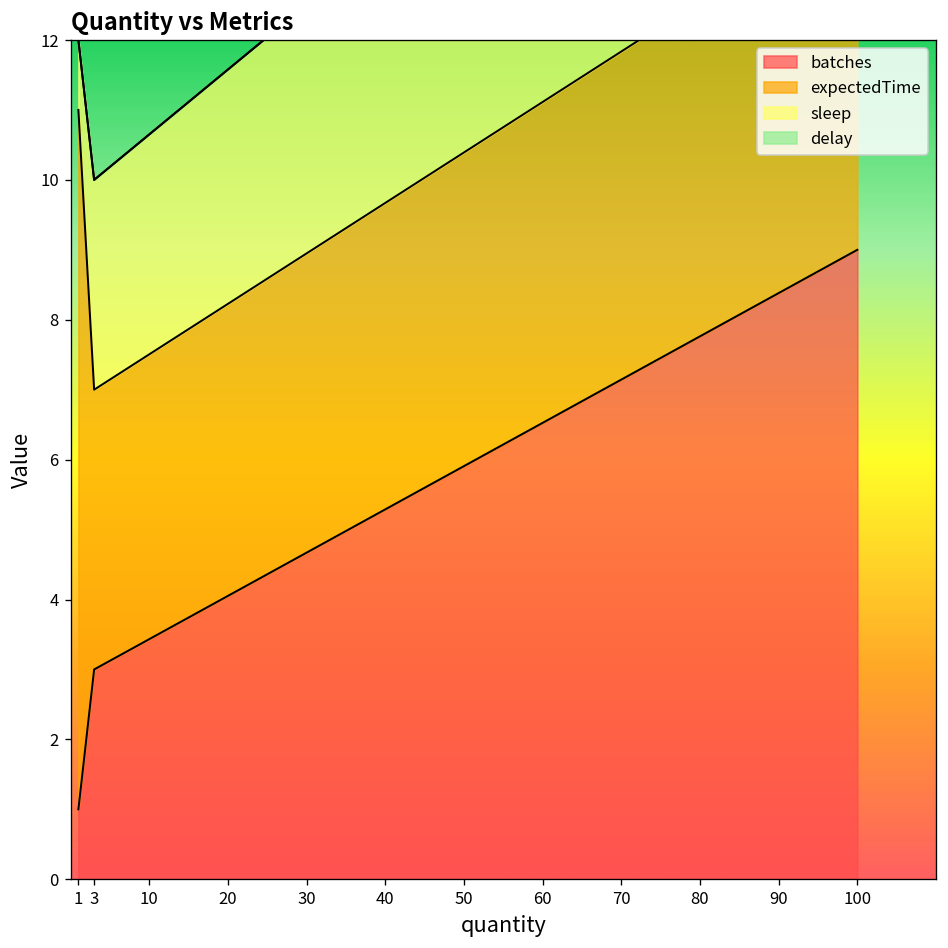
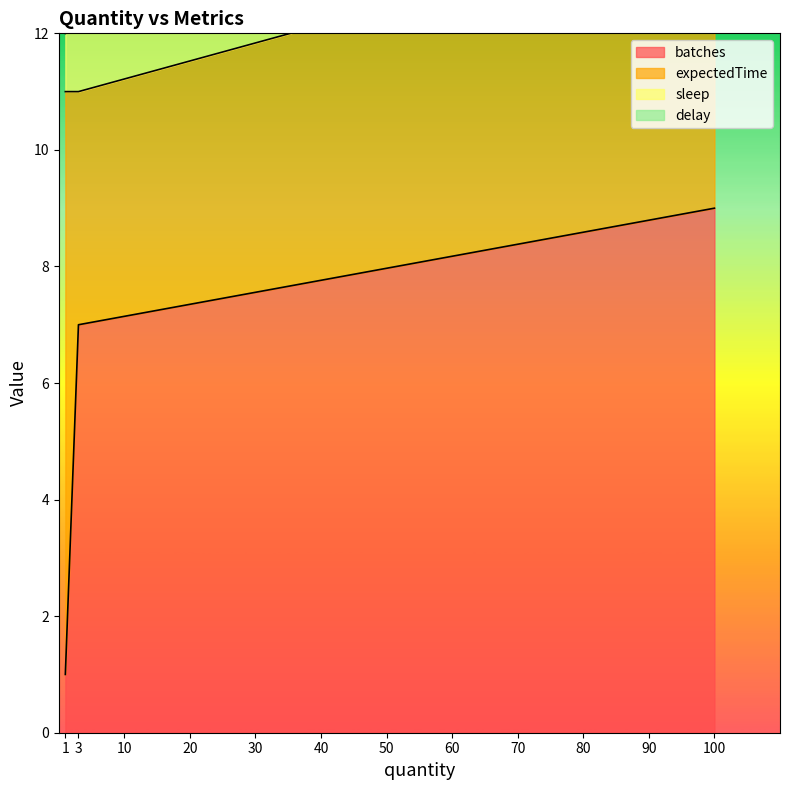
batches, 3: 3 -> 7
